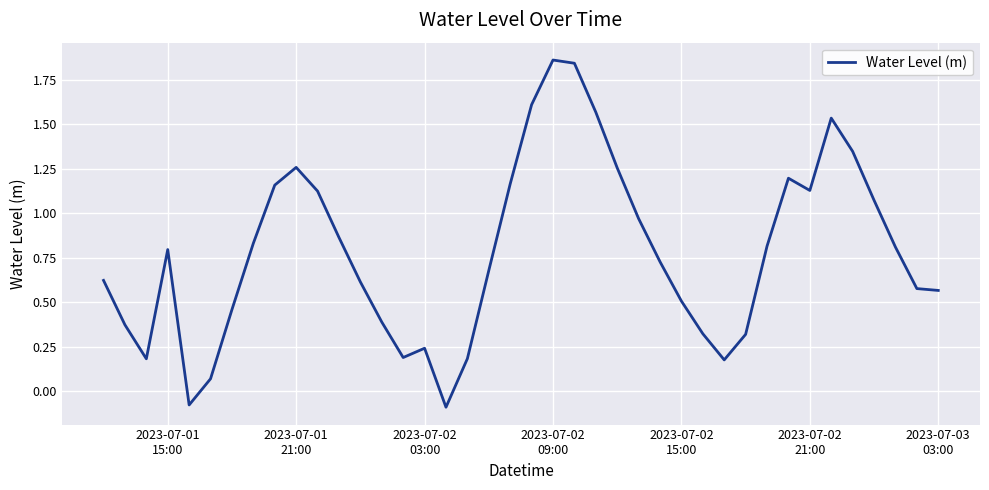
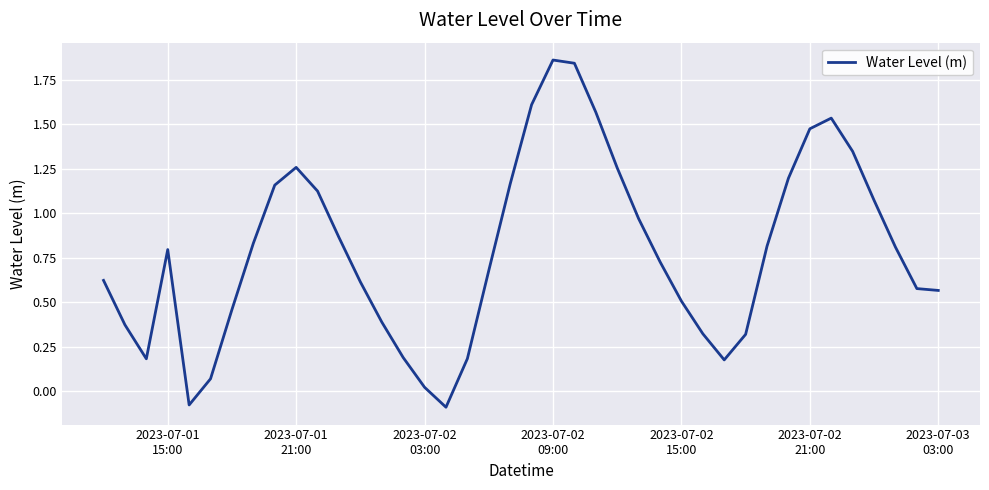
2023-07-02 03:00: 0.24 -> 0.02
2023-07-02 21:00: 1.13 -> 1.48
